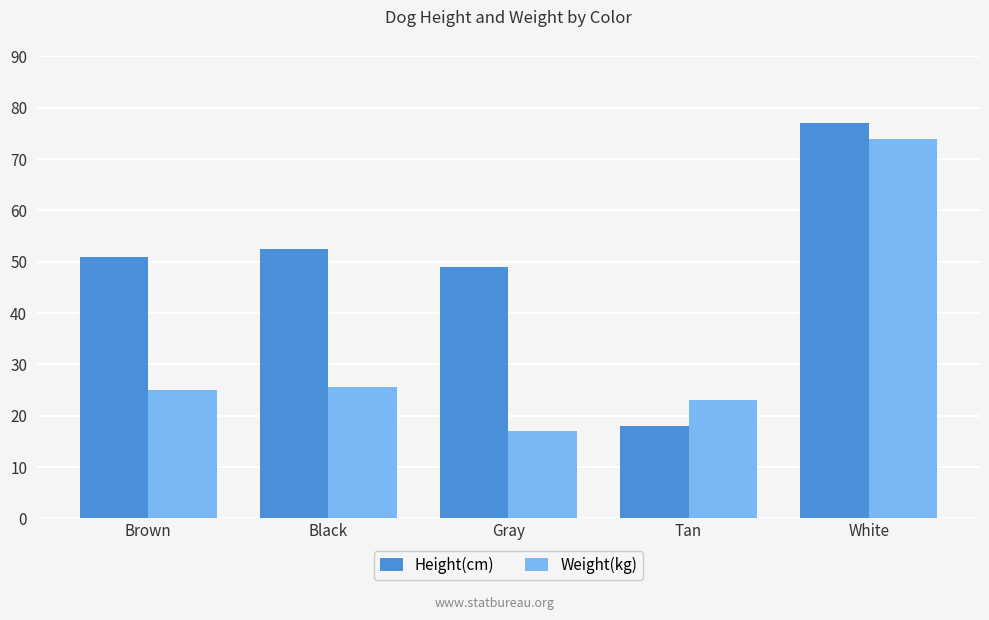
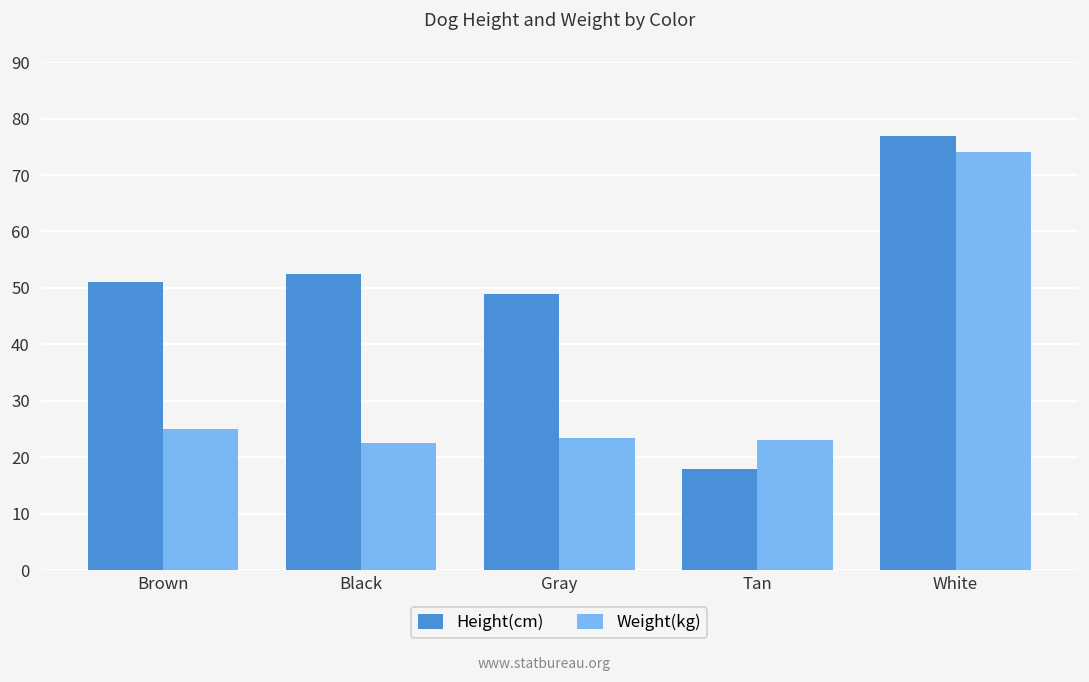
Weight(kg), Black: 26 -> 23
Weight(kg), Gray: 17 -> 23
